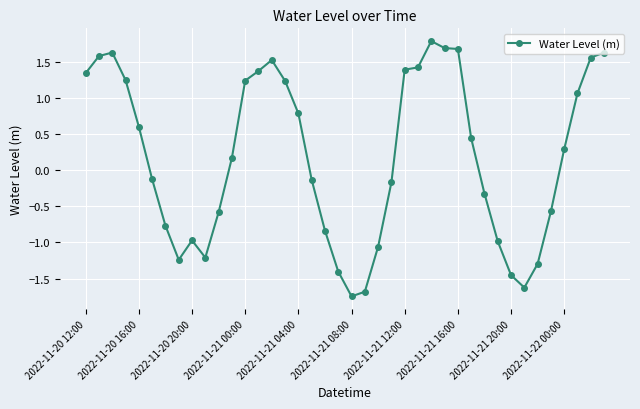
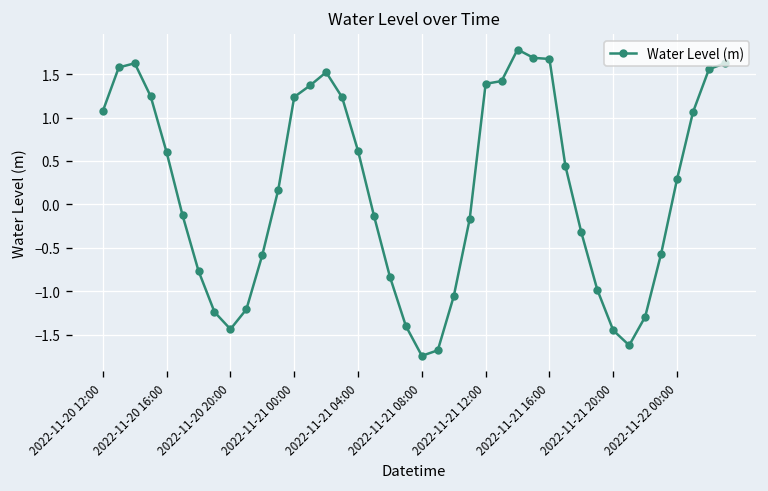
2022-11-20 12:00: 1.3 -> 1.1
2022-11-20 20:00: -1.0 -> -1.4
2022-11-21 04:00: 0.8 -> 0.6
